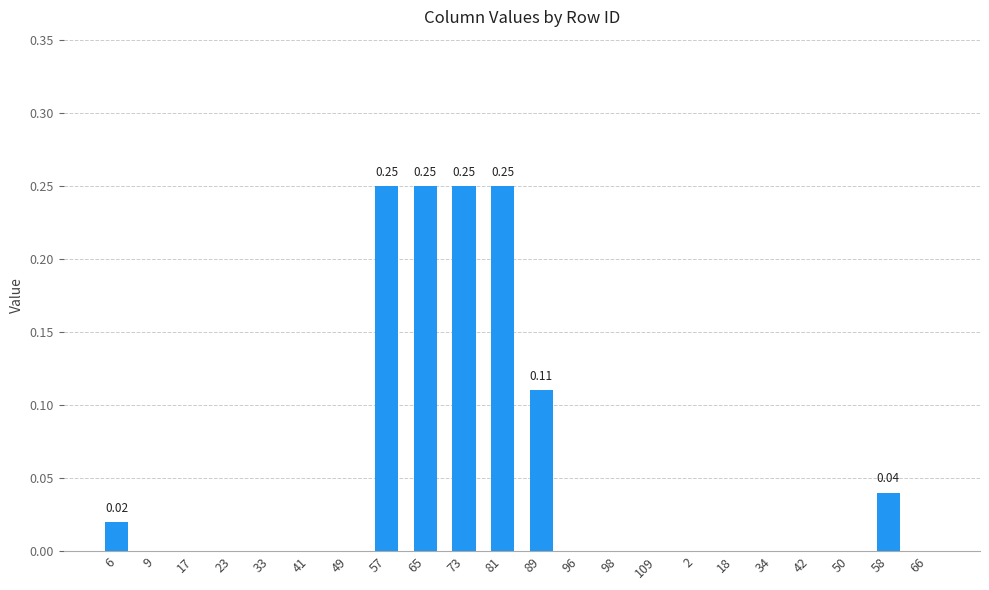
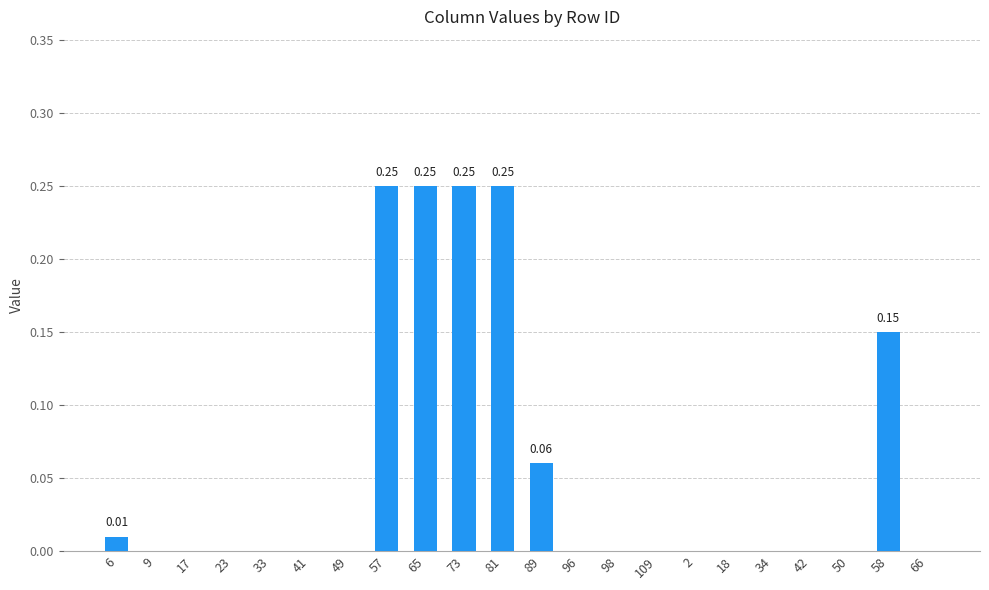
6: 0.02 -> 0.01
89: 0.11 -> 0.06
58: 0.04 -> 0.15
